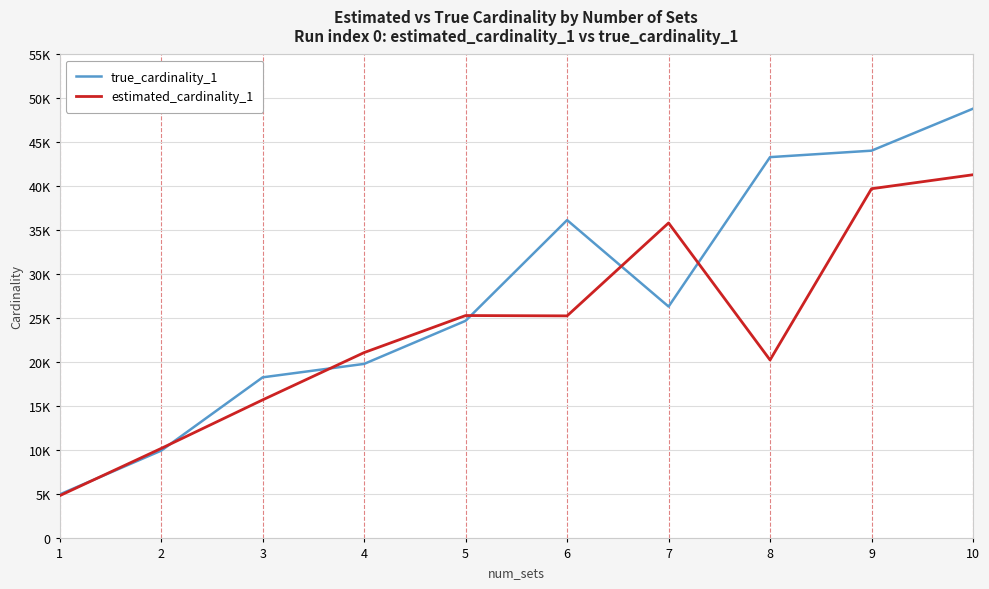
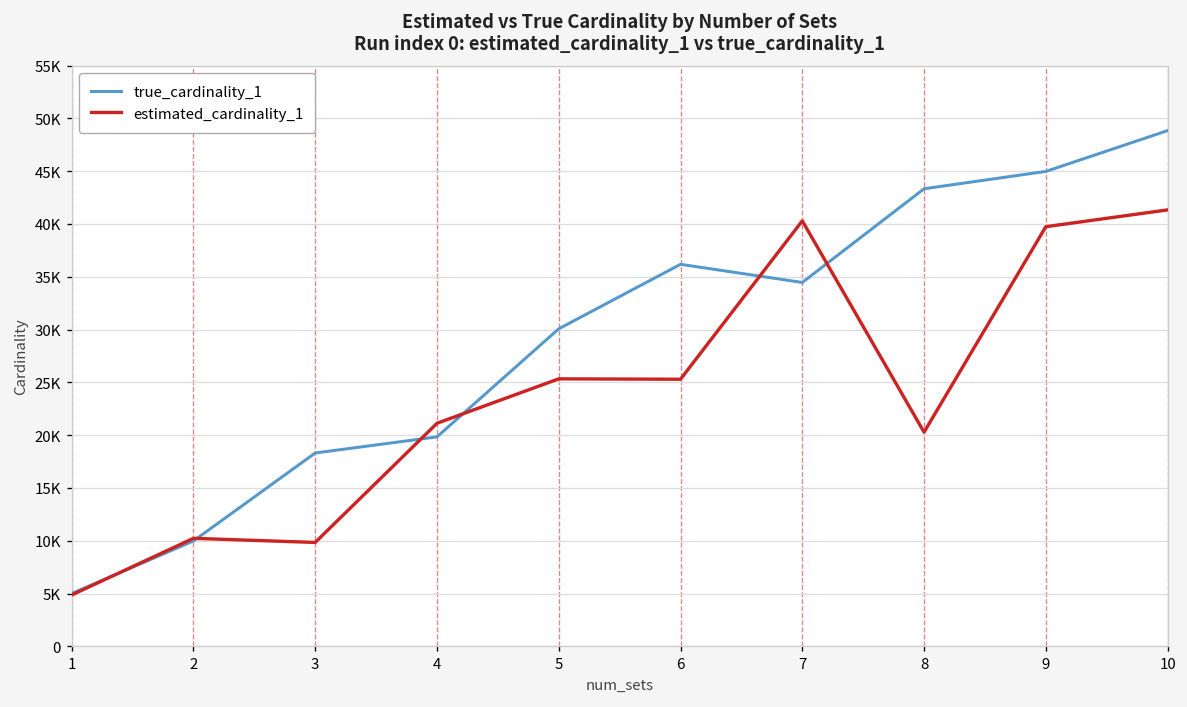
estimated_cardinality_1, 3: 16000 -> 10000
true_cardinality_1, 5: 25000 -> 30000
true_cardinality_1, 7: 26000 -> 34000
estimated_cardinality_1, 7: 36000 -> 40000
true_cardinality_1, 9: 44000 -> 45000
